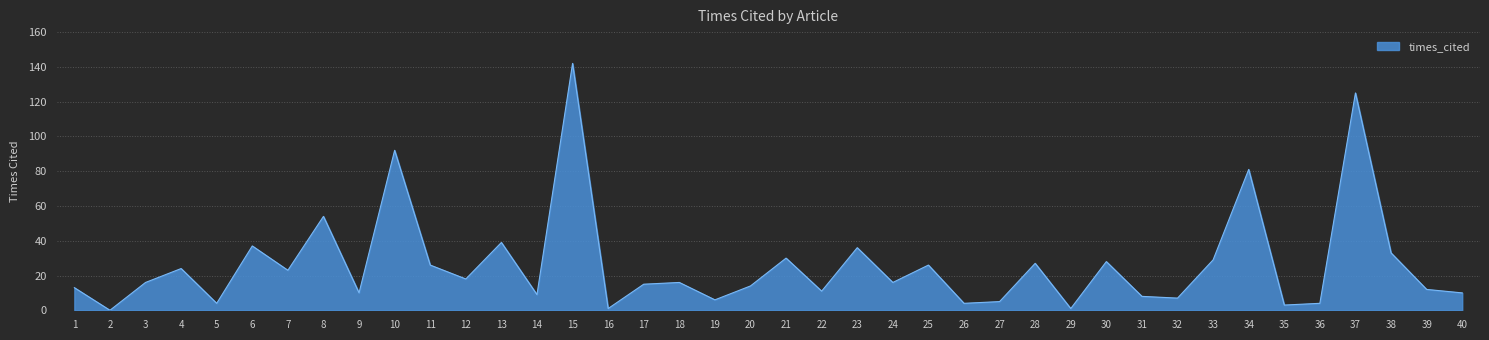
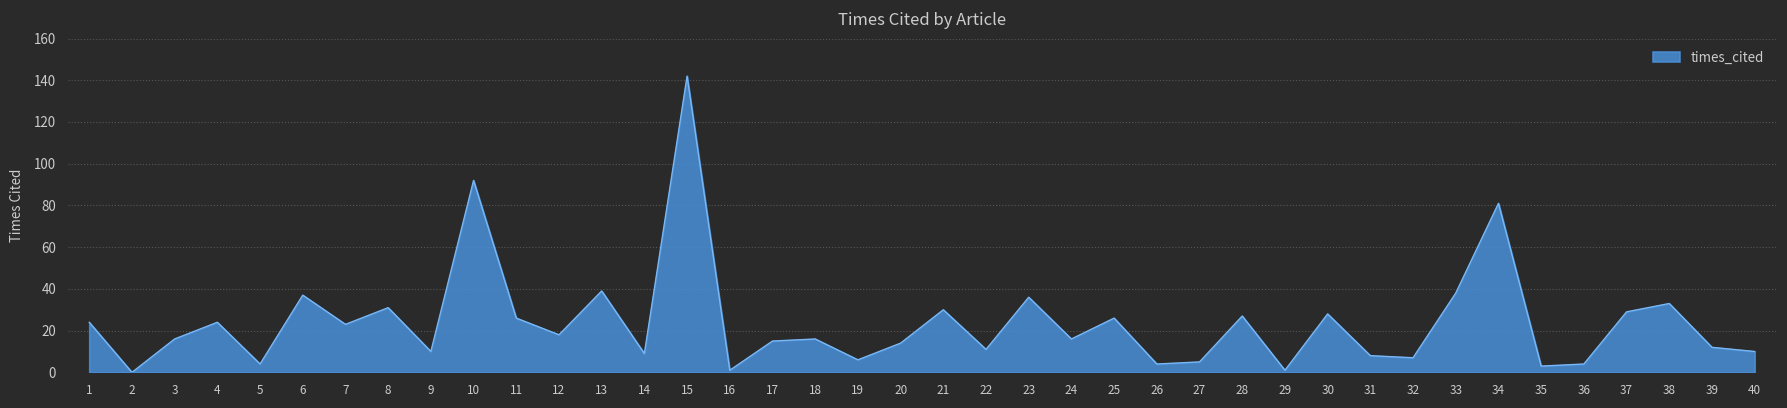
1: 13 -> 24
8: 54 -> 31
33: 29 -> 38
37: 125 -> 29
